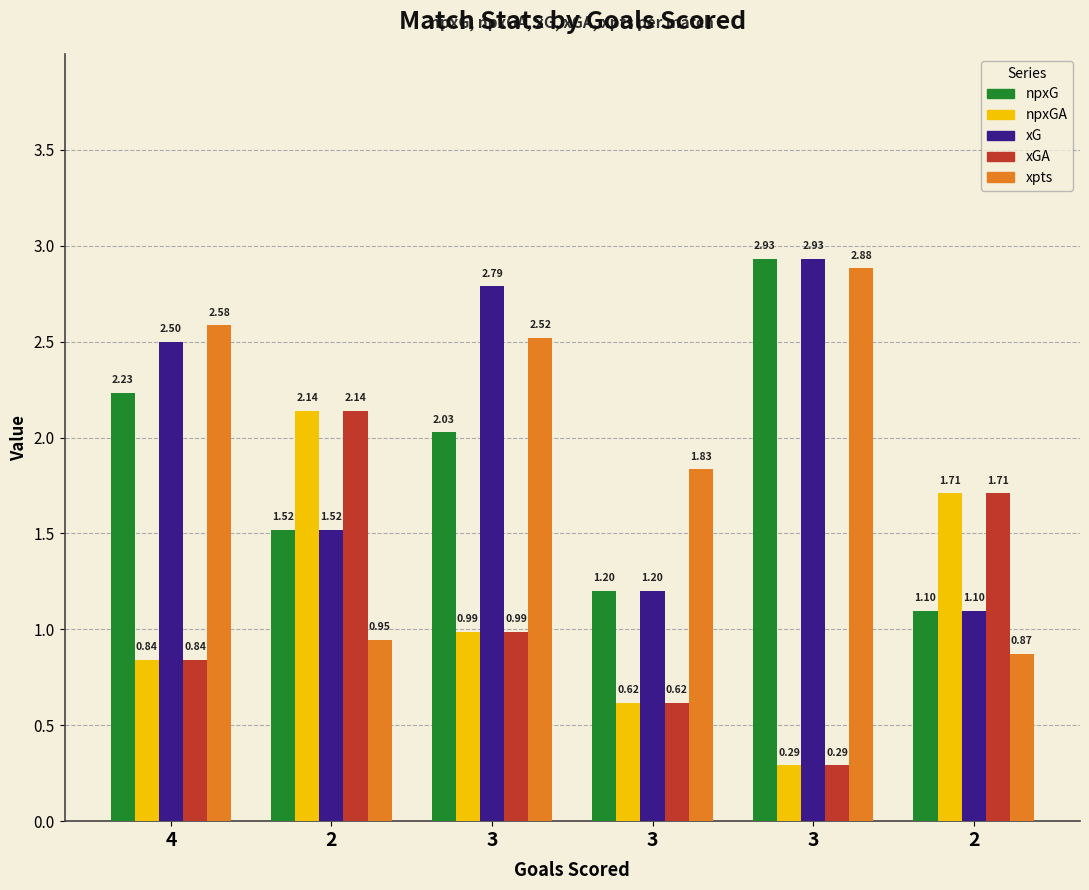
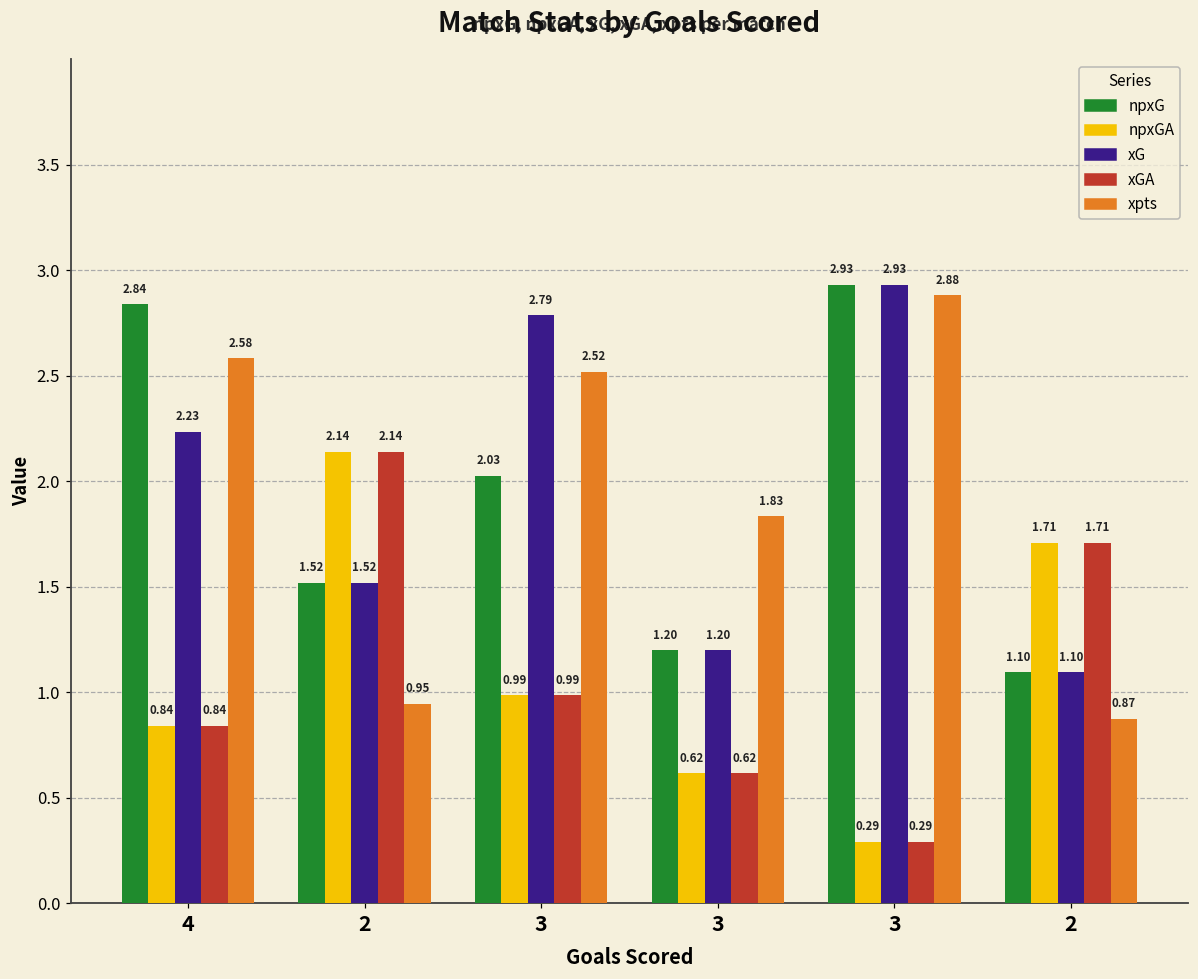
npxG, 4: 2.23 -> 2.84
xG, 4: 2.50 -> 2.23
